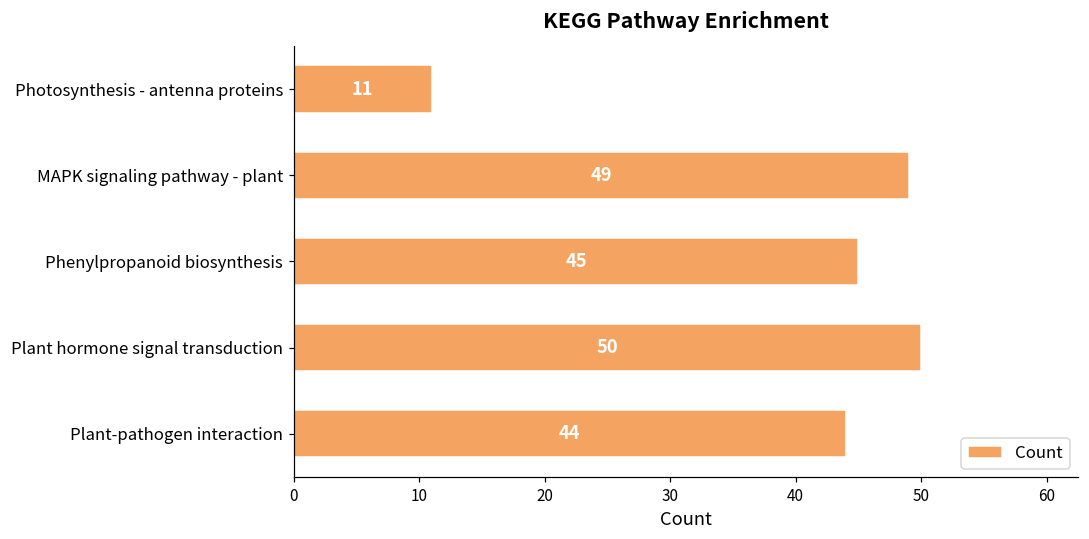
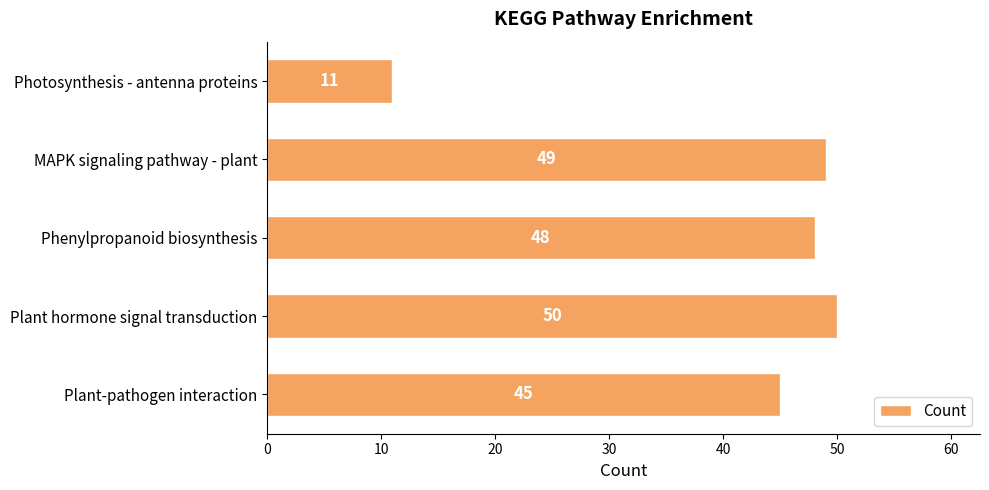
Phenylpropanoid biosynthesis: 45 -> 48
Plant-pathogen interaction: 44 -> 45
